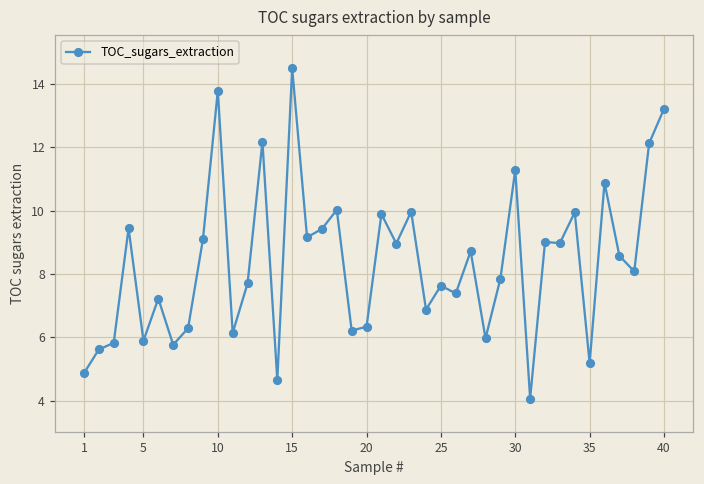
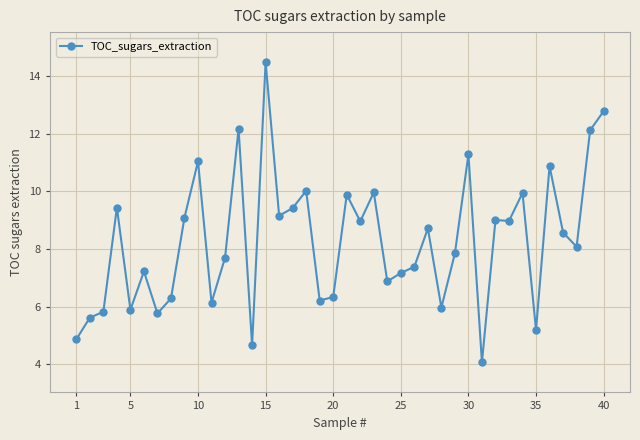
10: 13.8 -> 11.0
25: 7.6 -> 7.2
40: 13.2 -> 12.8
